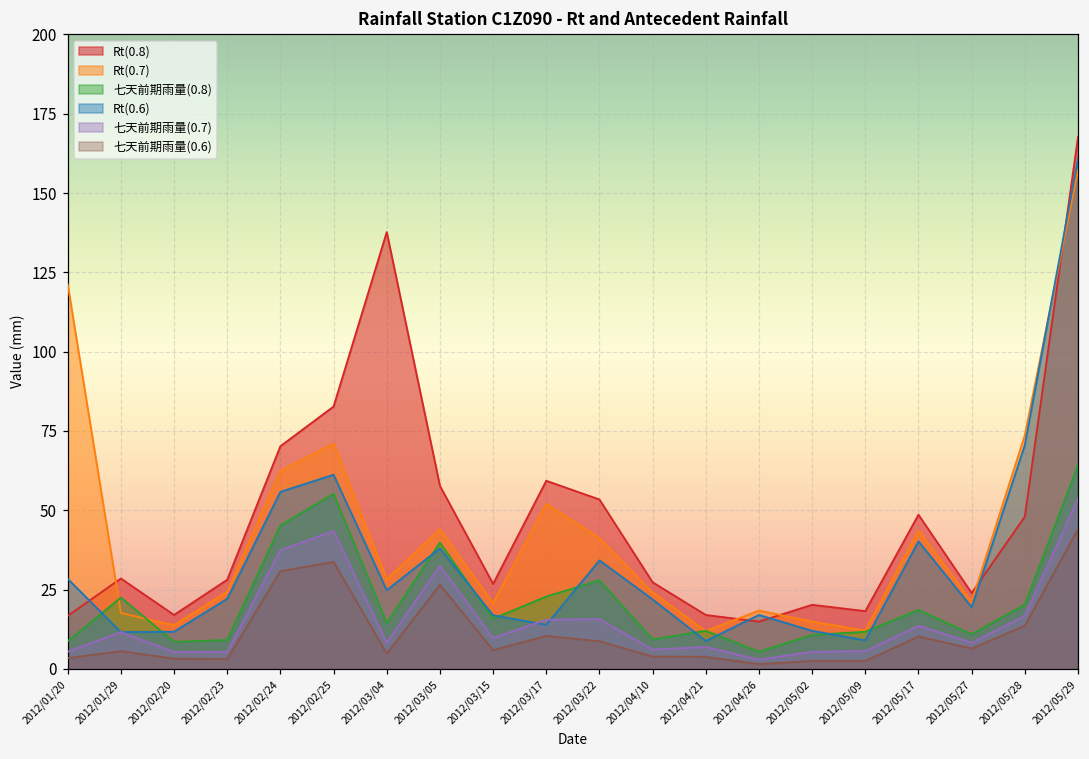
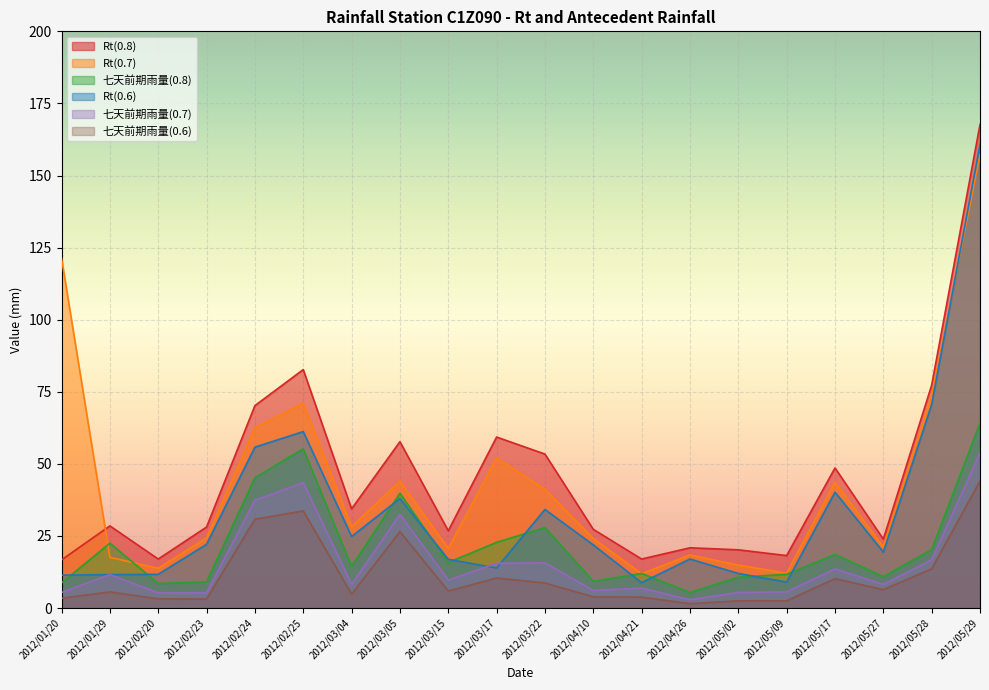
Rt(0.6), 2012/01/20: 28 -> 11
Rt(0.8), 2012/03/04: 138 -> 34
Rt(0.8), 2012/04/26: 15 -> 21
Rt(0.8), 2012/05/28: 48 -> 77
